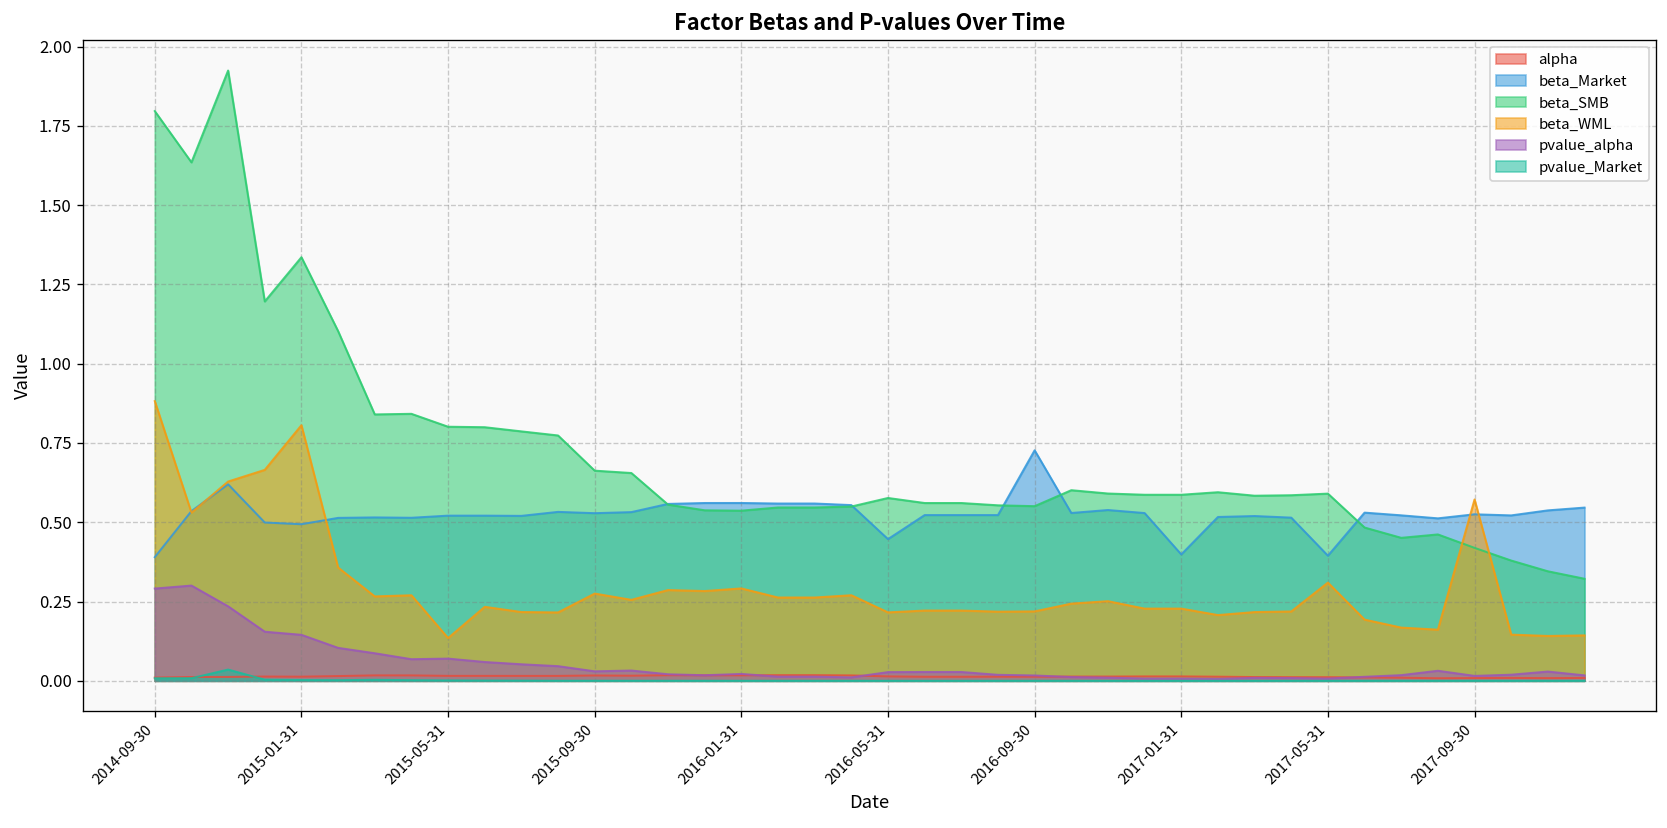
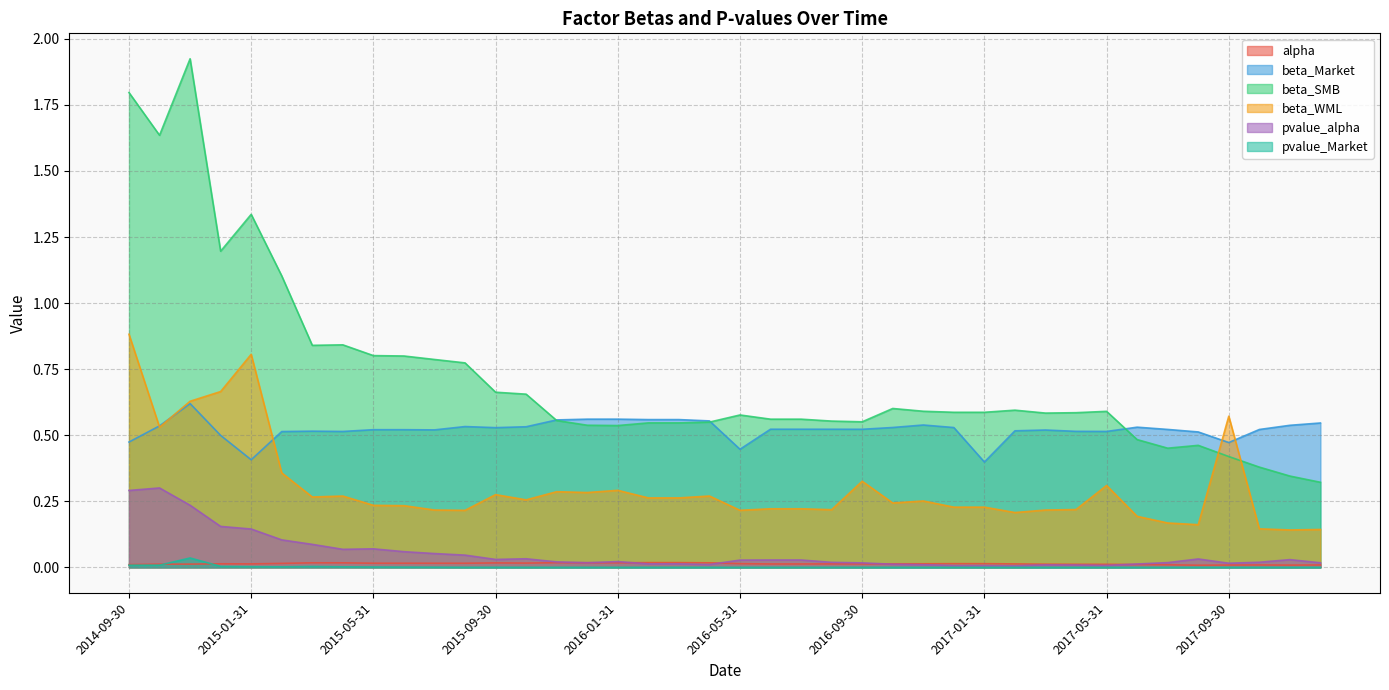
beta_Market, 2014-09-30: 0.39 -> 0.47
beta_Market, 2015-01-31: 0.49 -> 0.41
beta_WML, 2015-05-31: 0.13 -> 0.23
beta_Market, 2016-09-30: 0.73 -> 0.52
beta_WML, 2016-09-30: 0.22 -> 0.33
beta_Market, 2017-05-31: 0.39 -> 0.51
beta_Market, 2017-09-30: 0.53 -> 0.47
